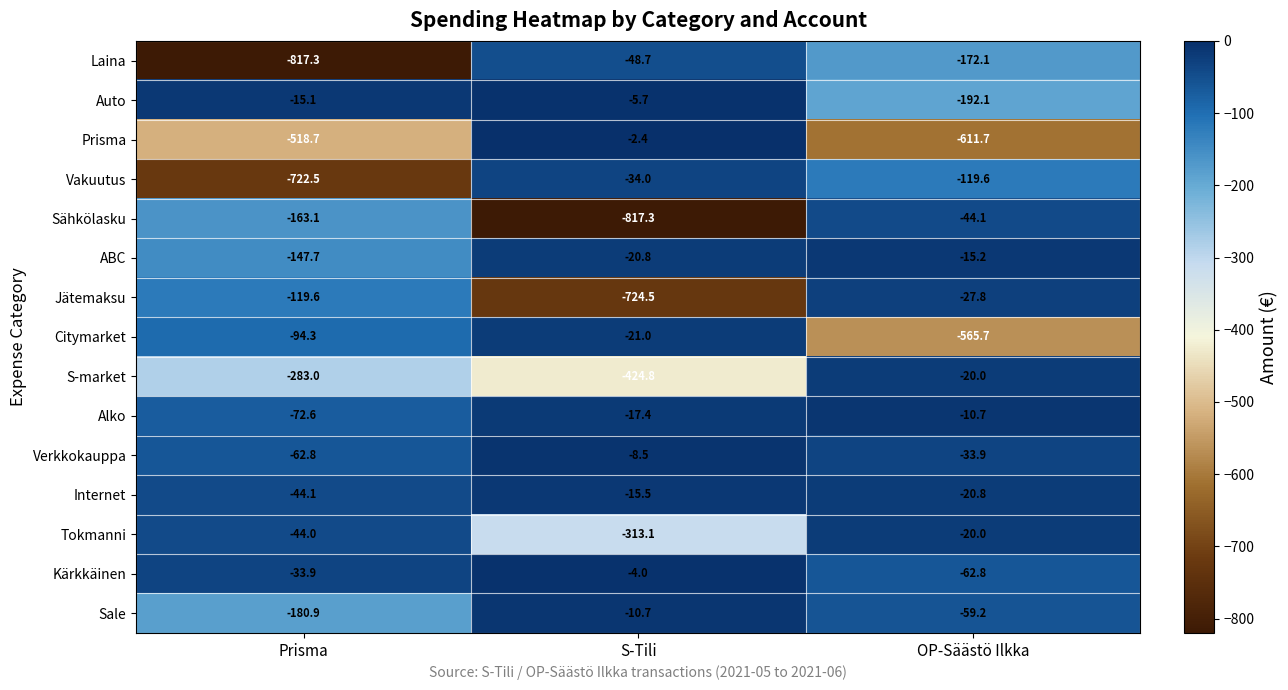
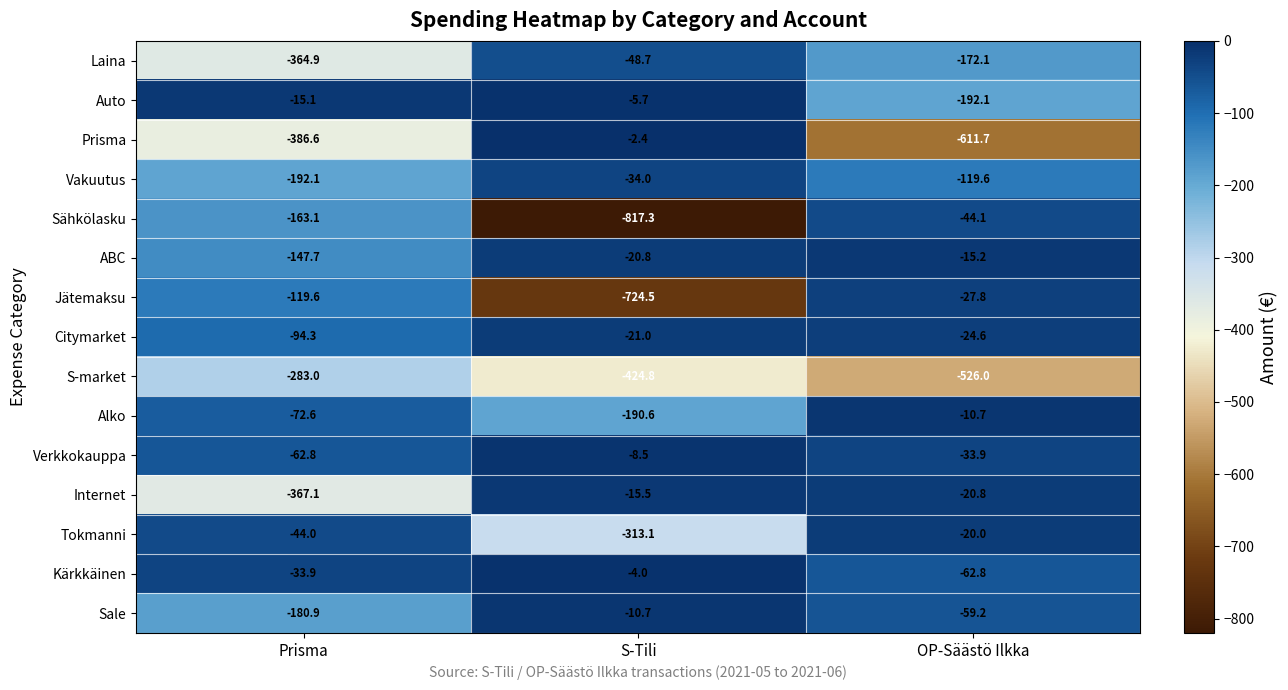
Laina, Prisma: -817.3 -> -364.9
Prisma, Prisma: -518.7 -> -386.6
Vakuutus, Prisma: -722.5 -> -192.1
Citymarket, OP-Säästö Ilkka: -565.7 -> -24.6
S-market, OP-Säästö Ilkka: -20.0 -> -526.0
Alko, S-Tili: -17.4 -> -190.6
Internet, Prisma: -44.1 -> -367.1
